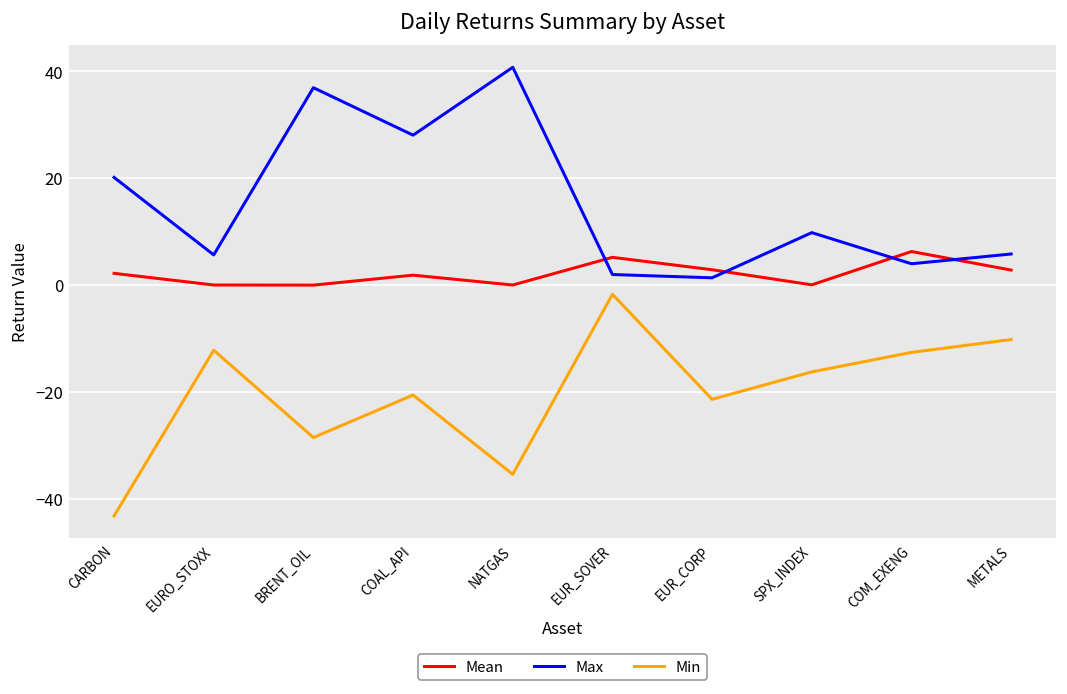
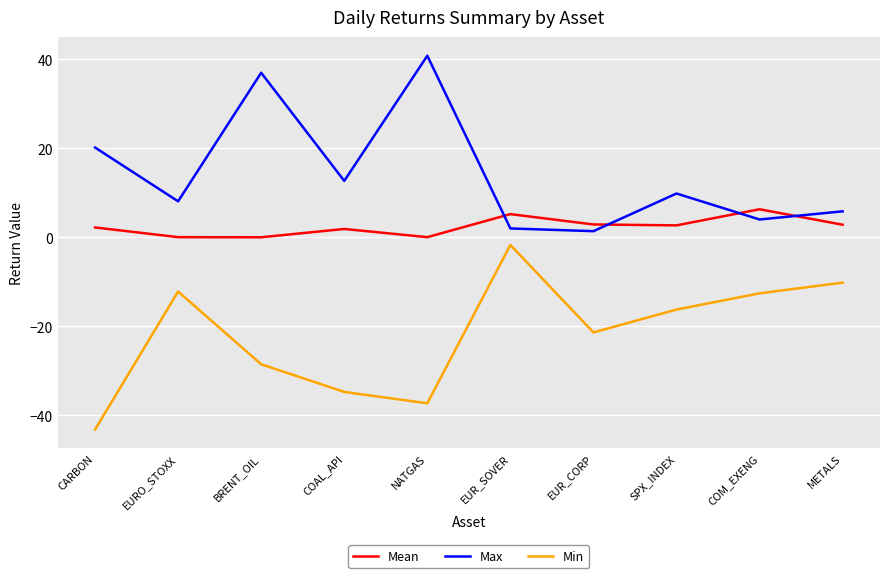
Max, EURO_STOXX: 6 -> 8
Max, COAL_API: 28 -> 13
Min, COAL_API: -21 -> -35
Min, NATGAS: -35 -> -37
Mean, SPX_INDEX: 0 -> 3
